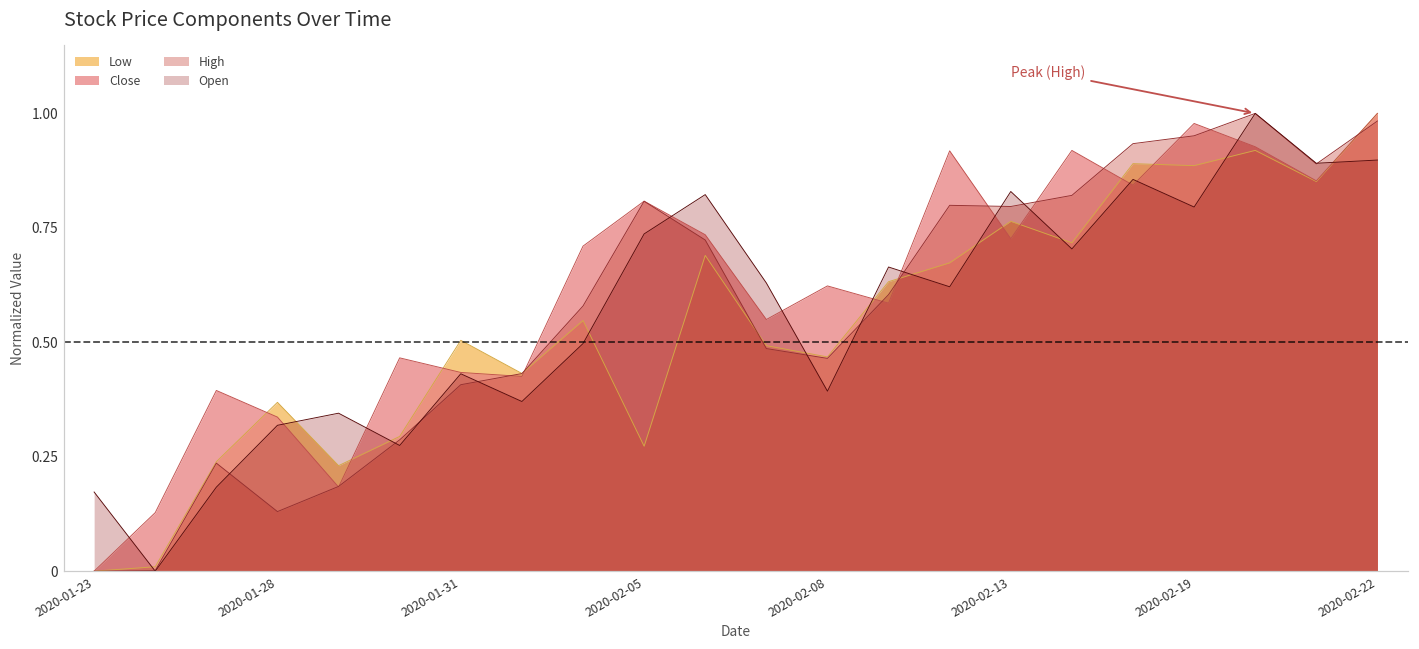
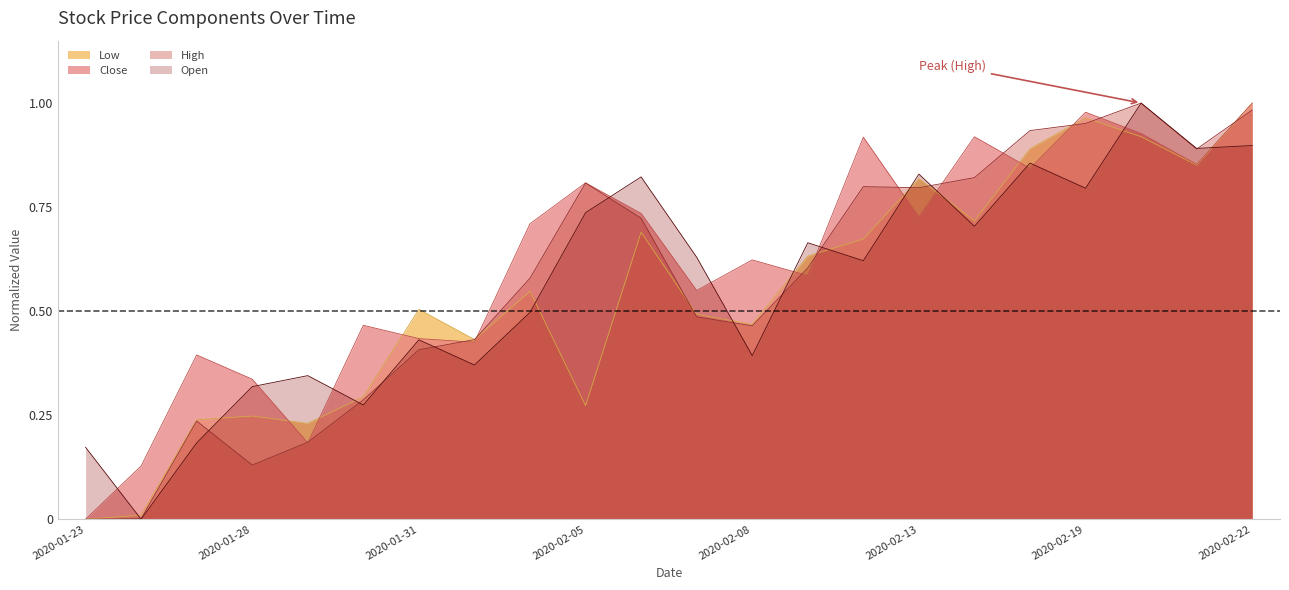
Low, 2020-01-28: 0.37 -> 0.25
Low, 2020-02-13: 0.76 -> 0.82
Low, 2020-02-19: 0.89 -> 0.96
